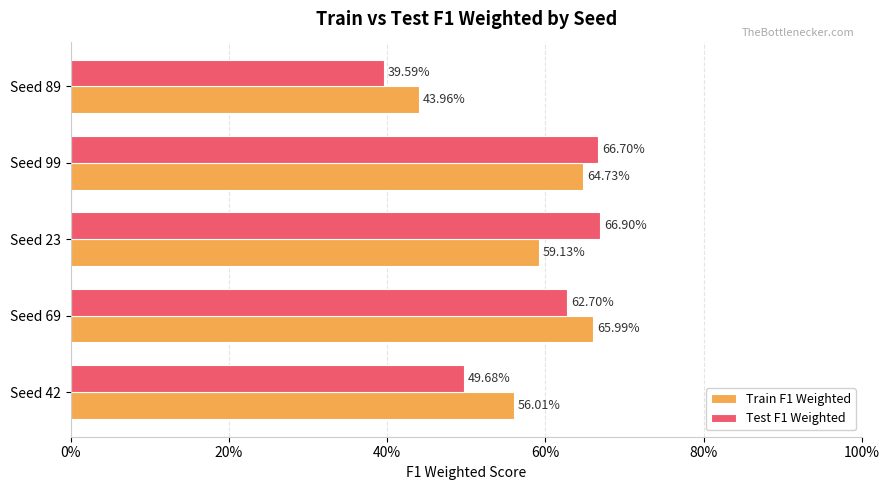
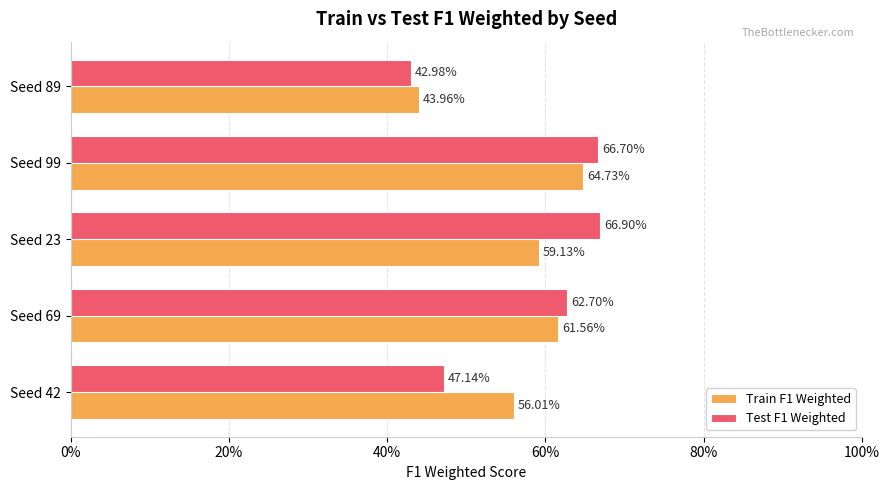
Test F1 Weighted, Seed 89: 39.59% -> 42.98%
Train F1 Weighted, Seed 69: 65.99% -> 61.56%
Test F1 Weighted, Seed 42: 49.68% -> 47.14%
